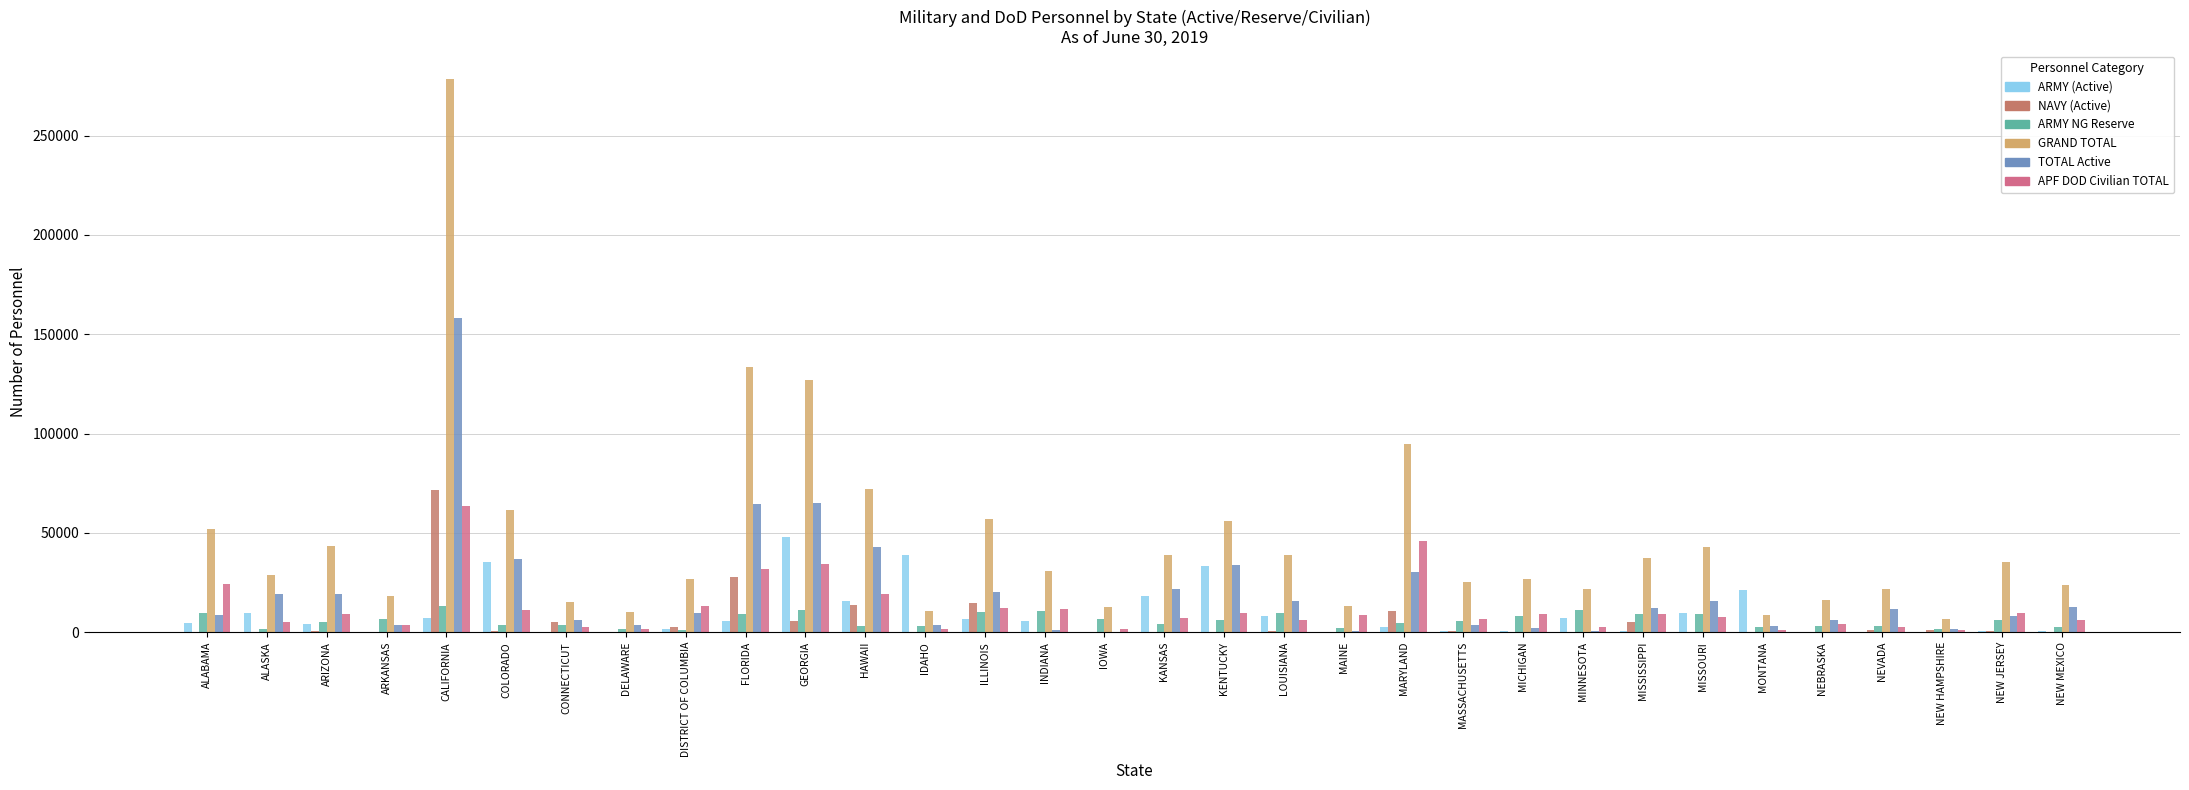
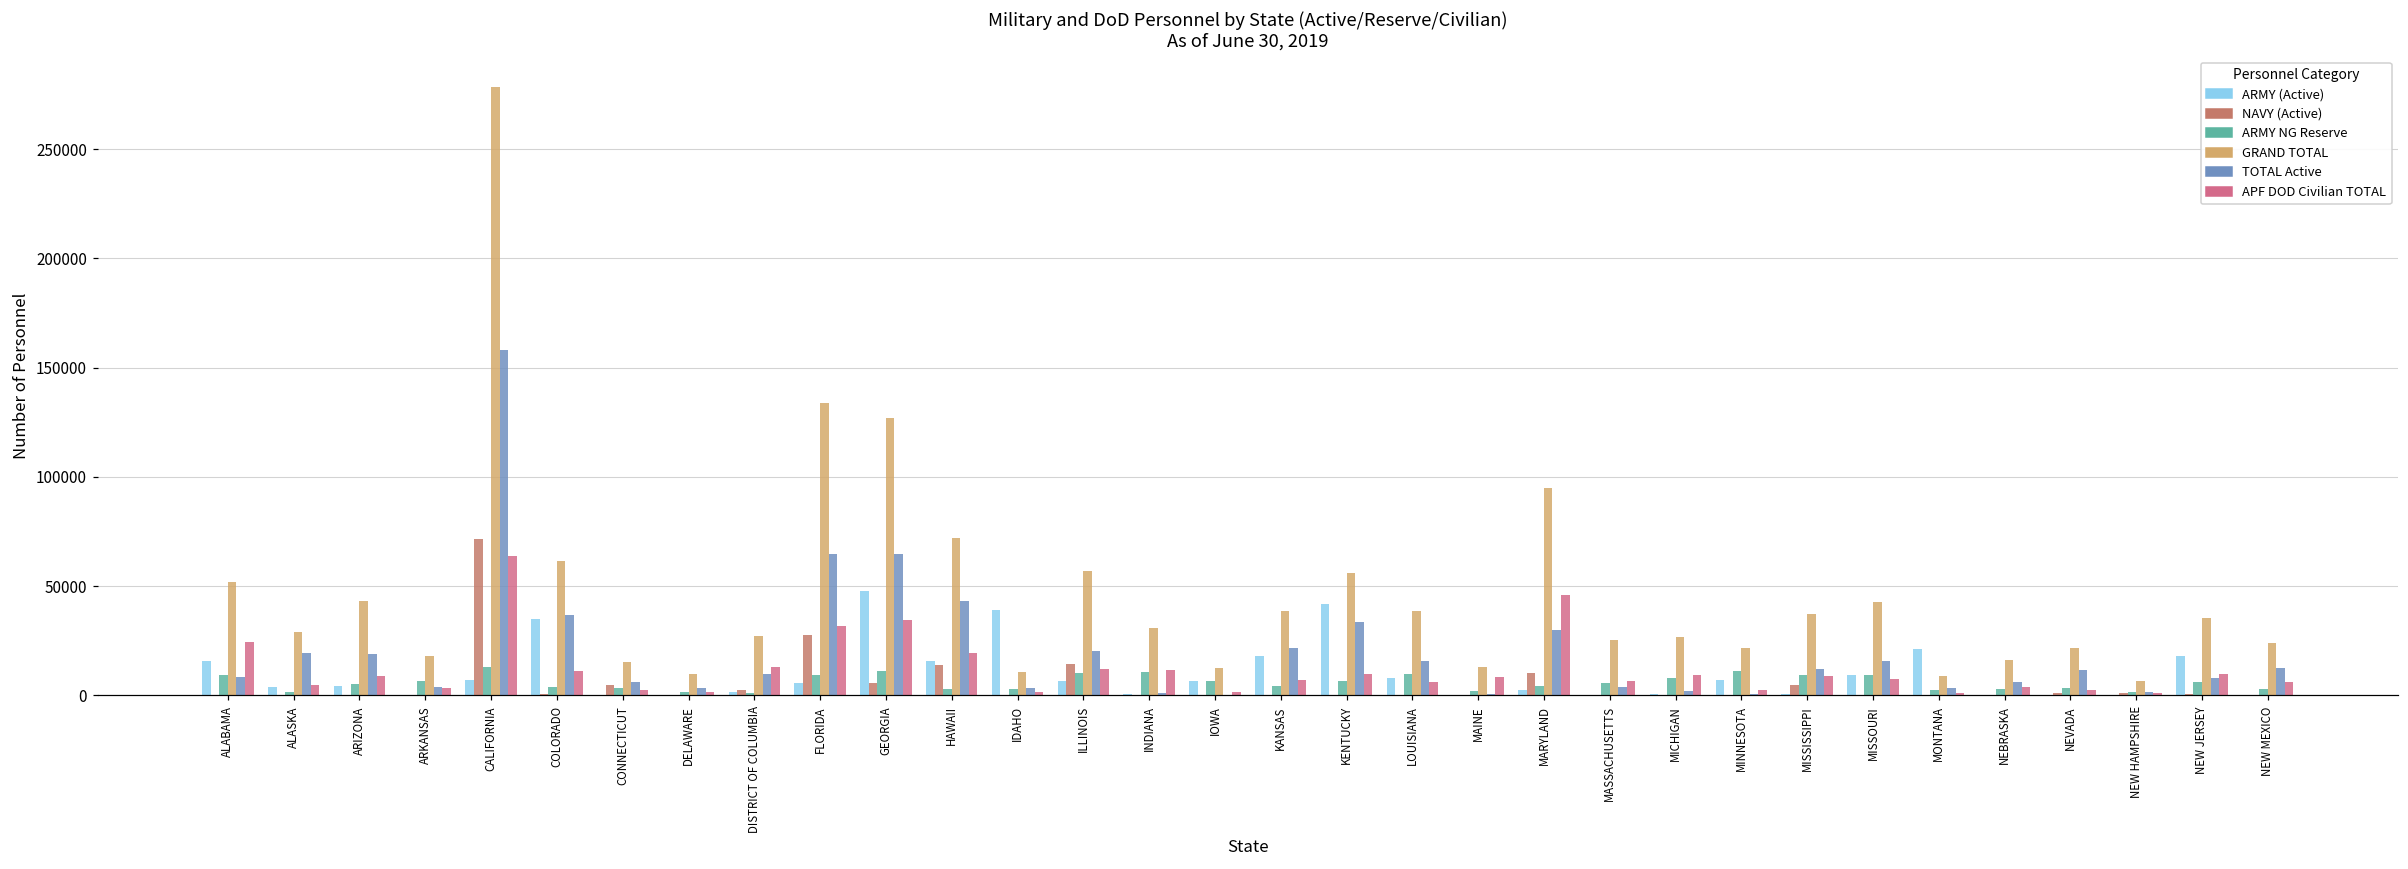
ARMY (Active), ALABAMA: 5000 -> 16000
ARMY (Active), ALASKA: 10000 -> 4000
ARMY (Active), INDIANA: 6000 -> 1000
ARMY (Active), IOWA: 0 -> 7000
ARMY (Active), KENTUCKY: 33000 -> 42000
ARMY (Active), NEW JERSEY: 1000 -> 18000
